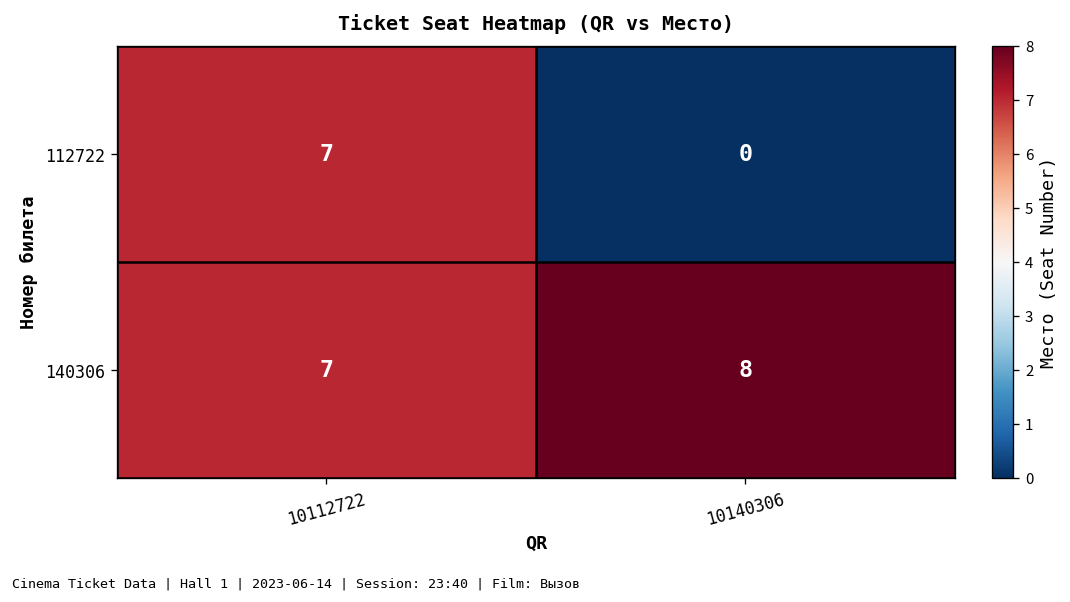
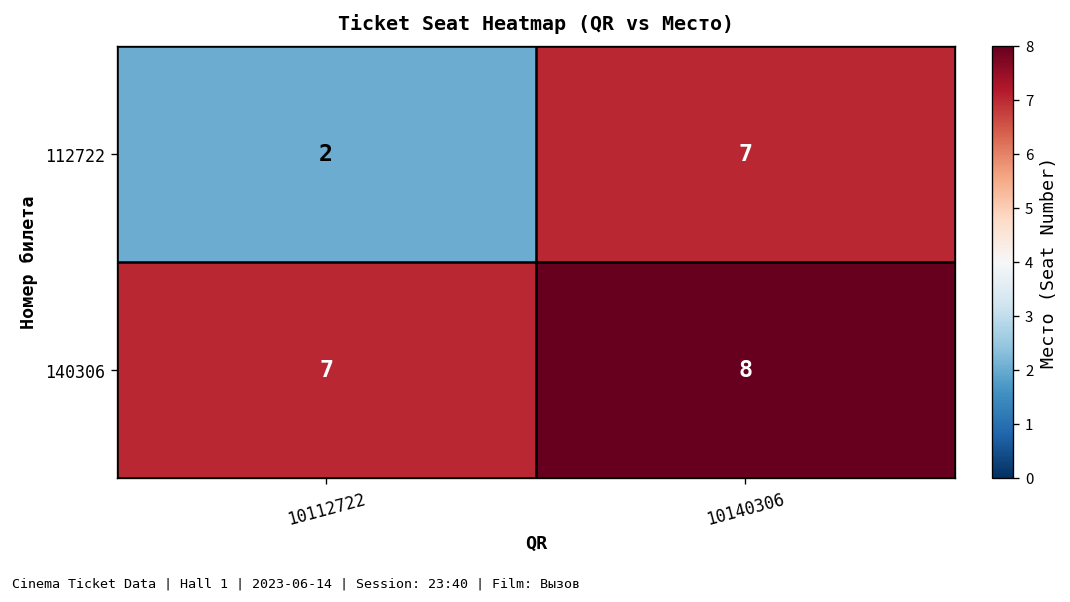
112722, 10112722: 7 -> 2
112722, 10140306: 0 -> 7
